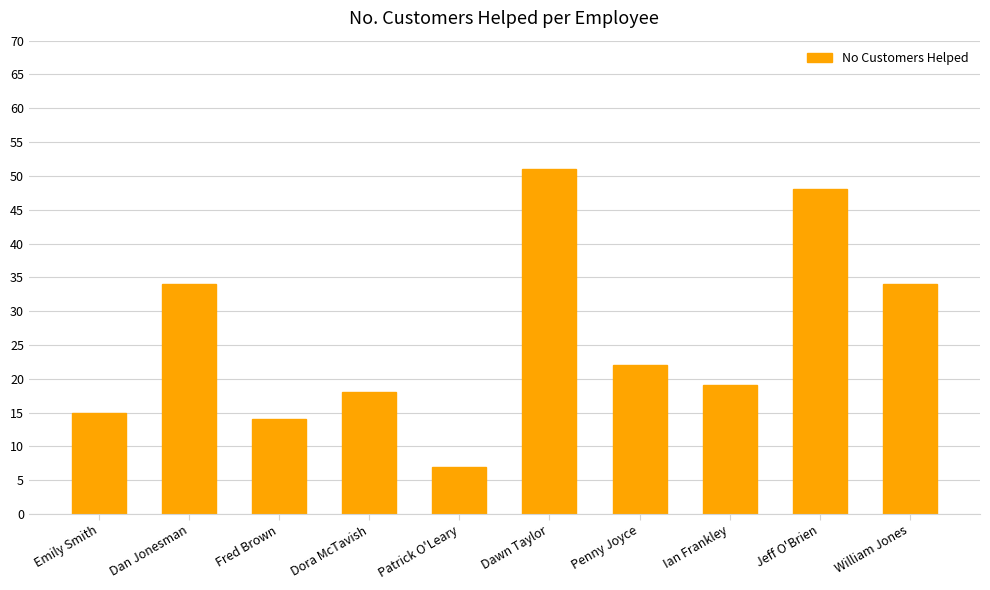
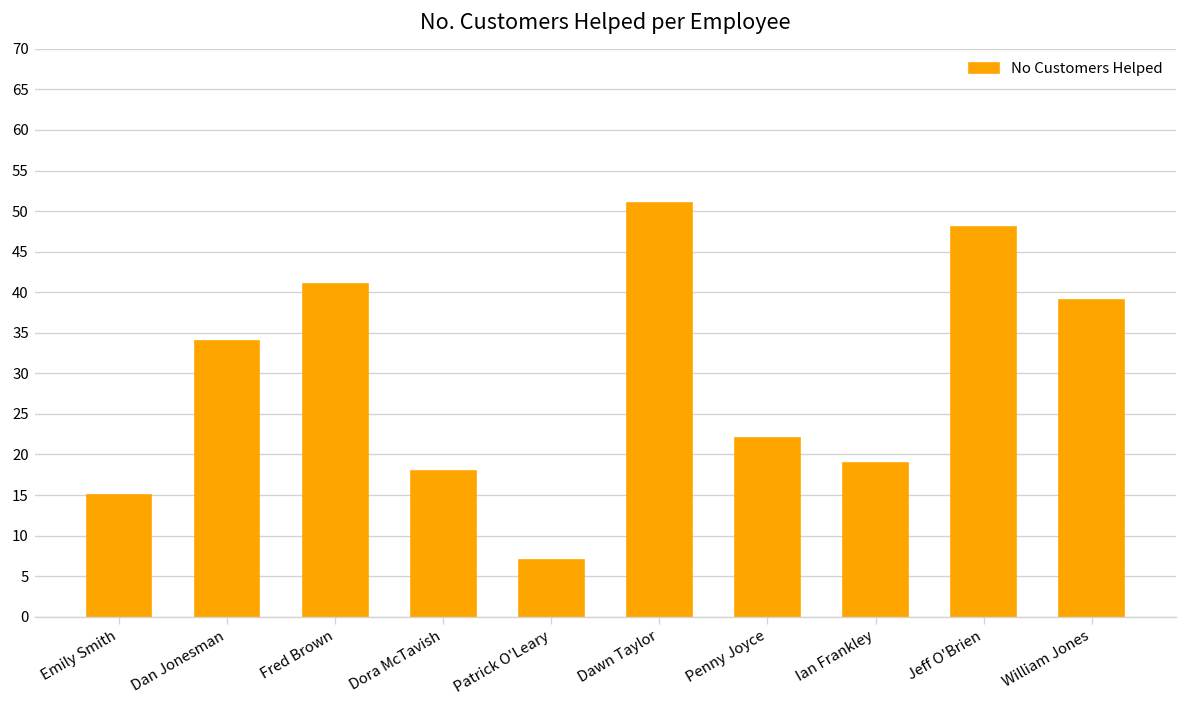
Fred Brown: 14 -> 41
William Jones: 34 -> 39
